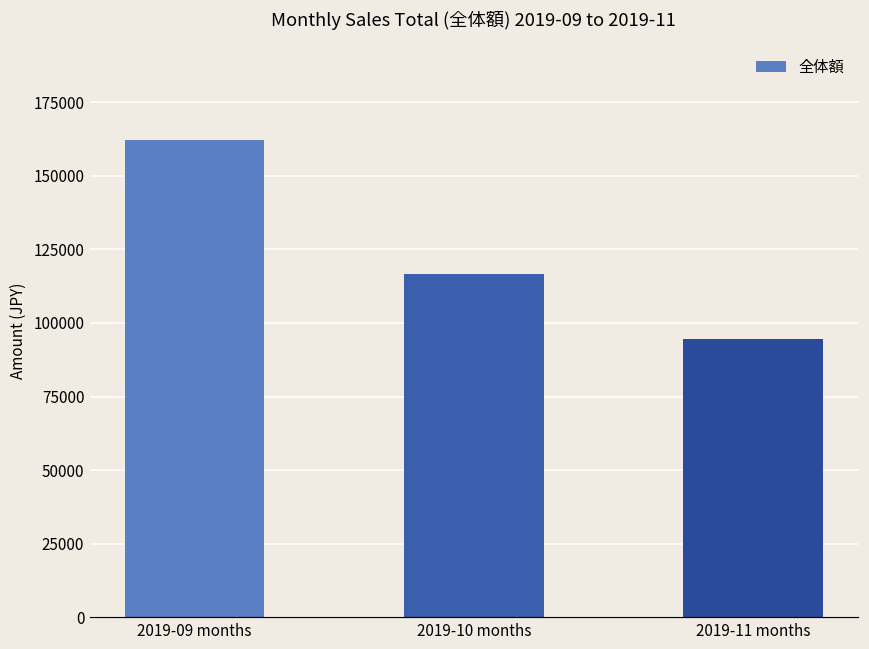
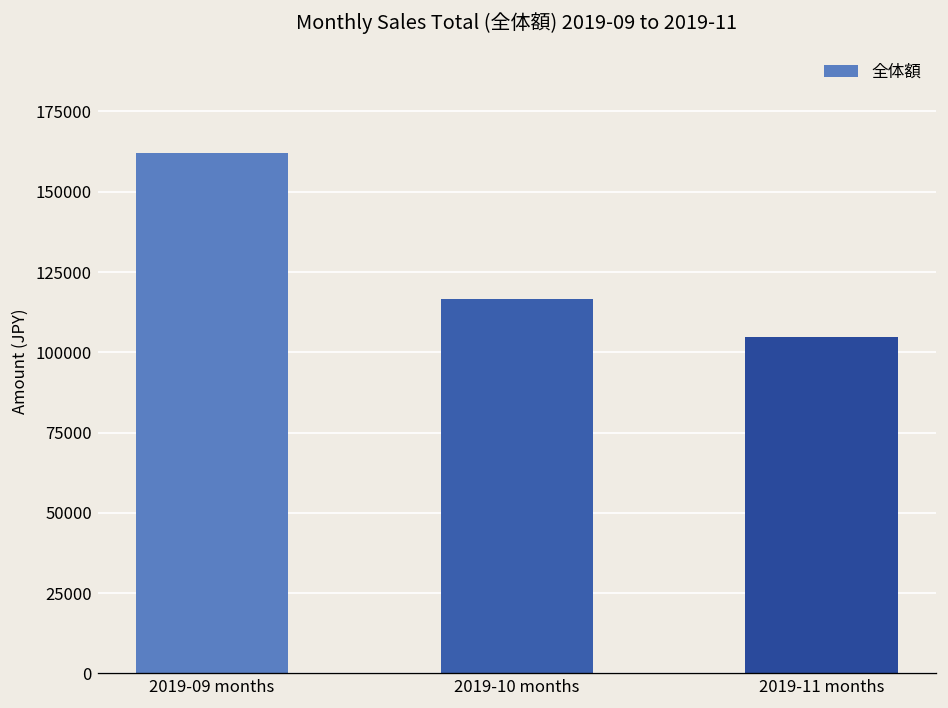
2019-11 months: 95000 -> 105000
